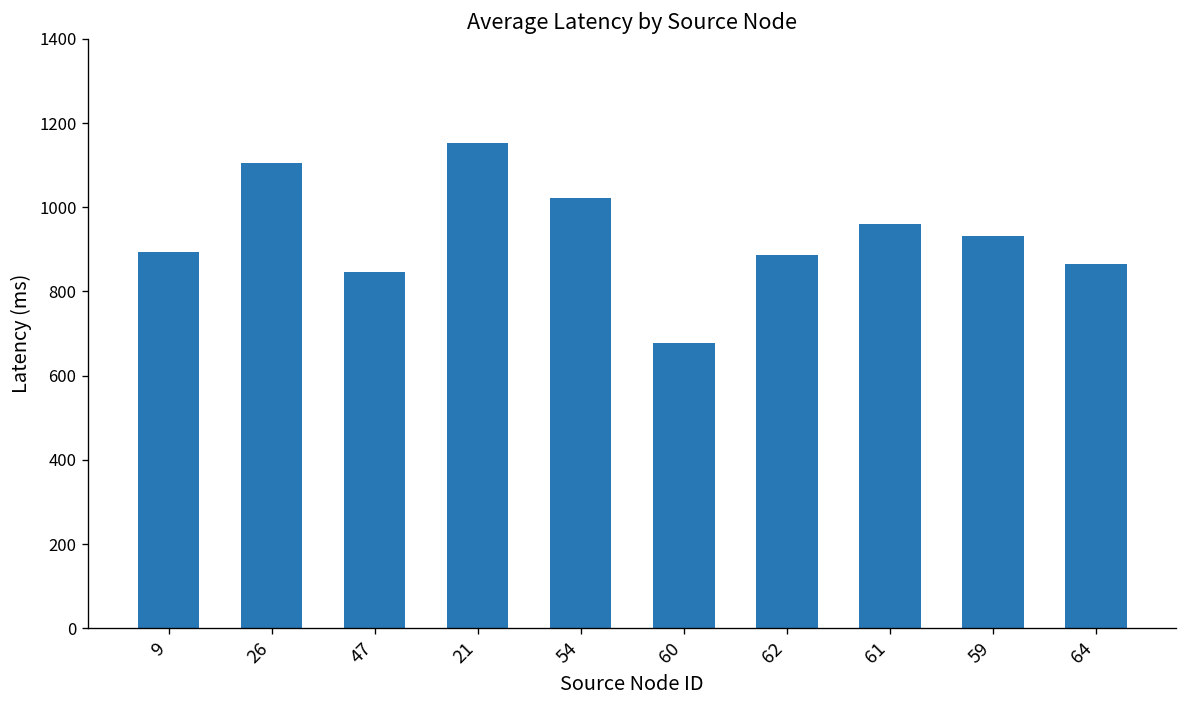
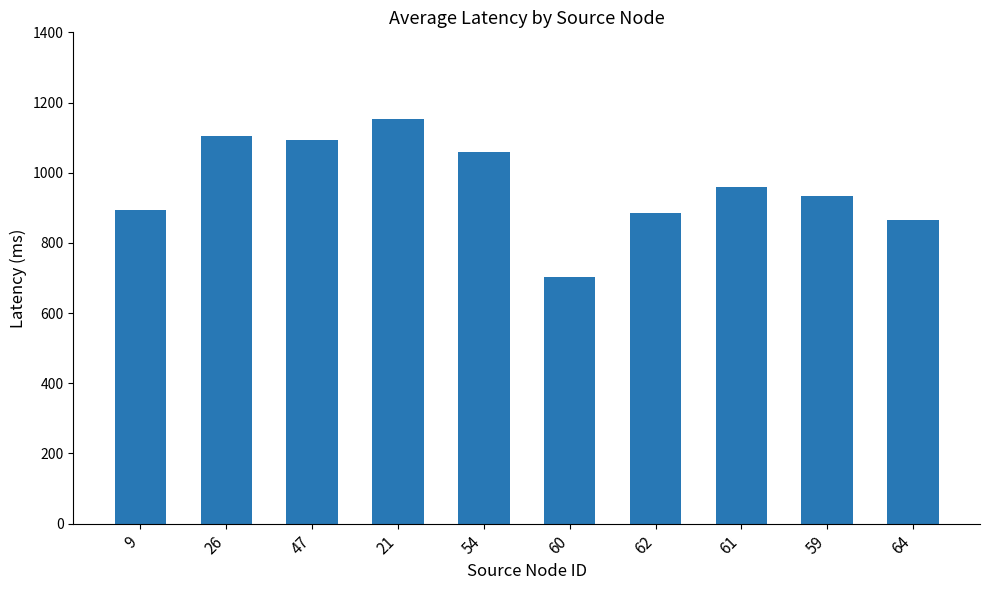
47: 850 -> 1090
54: 1020 -> 1060
60: 680 -> 700
